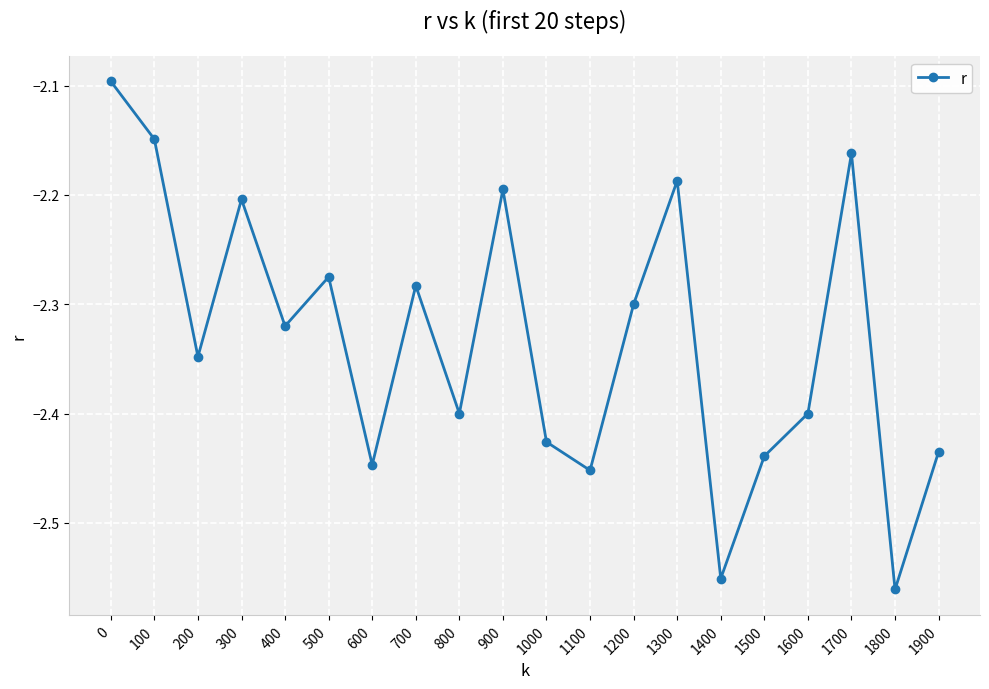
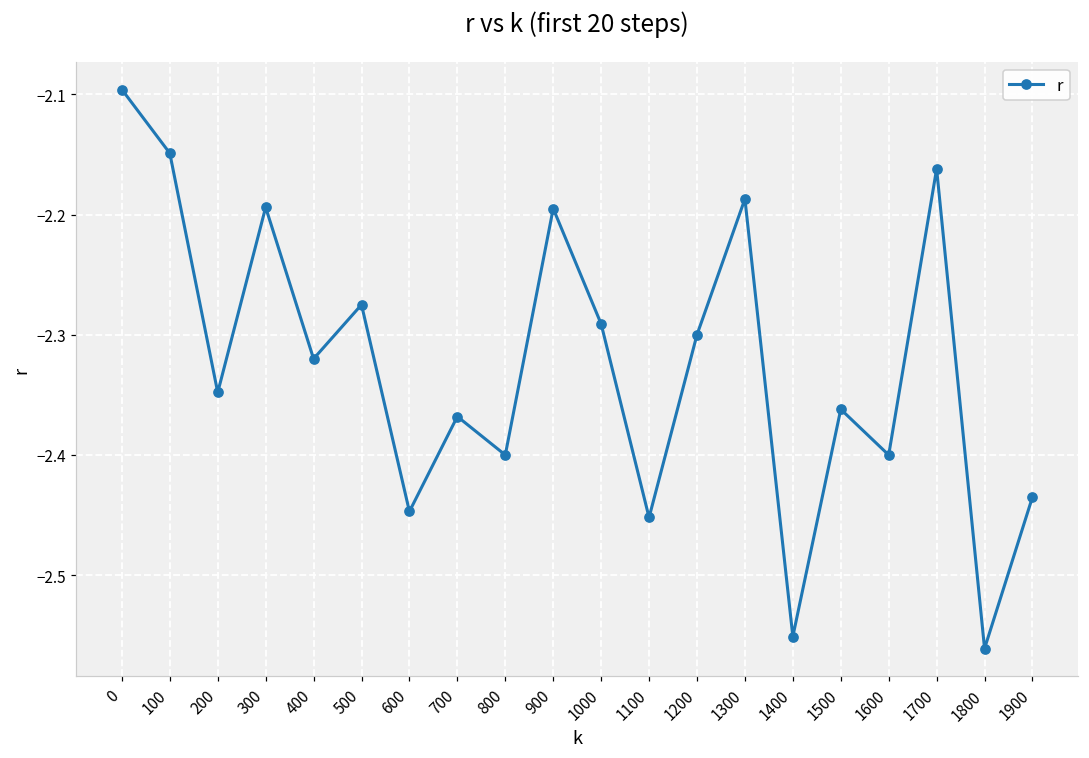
300: -2.204 -> -2.194
700: -2.283 -> -2.368
1000: -2.426 -> -2.291
1500: -2.439 -> -2.362
